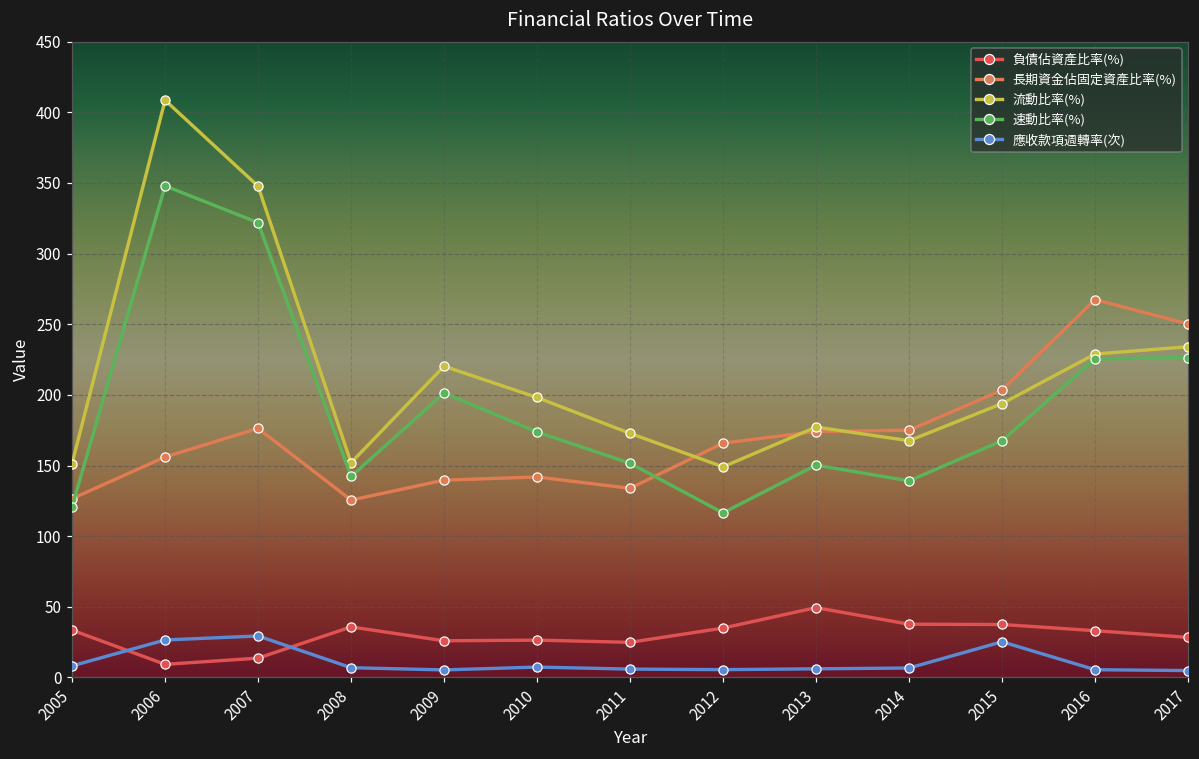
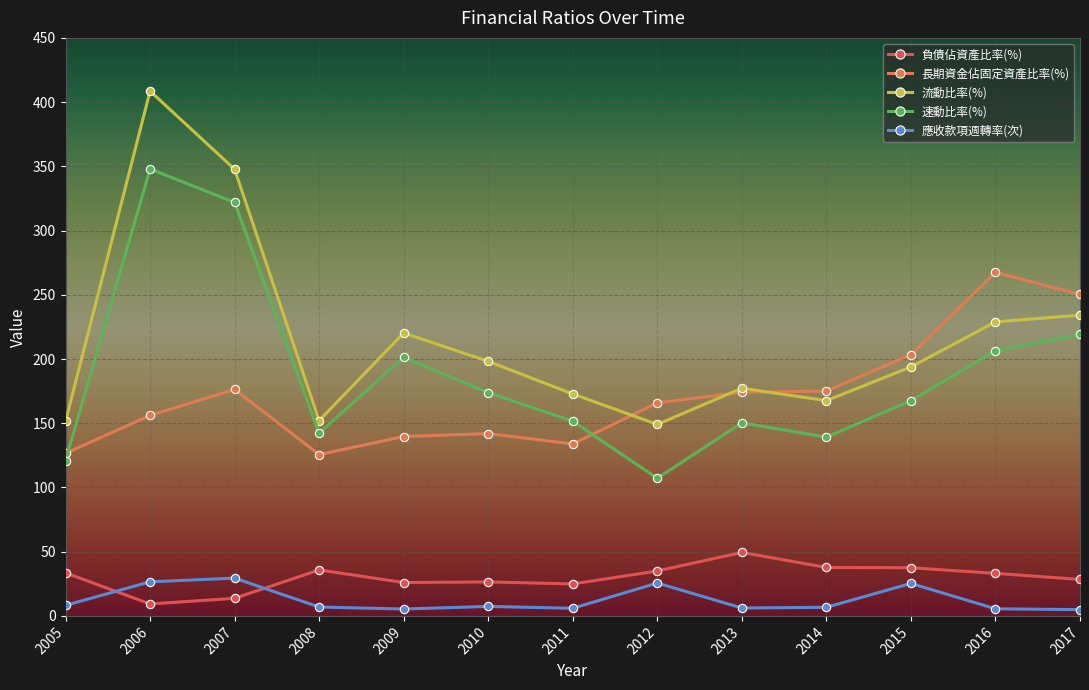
速動比率(%), 2012: 117 -> 107
應收款項週轉率(次), 2012: 6 -> 26
速動比率(%), 2016: 225 -> 207
速動比率(%), 2017: 226 -> 219
